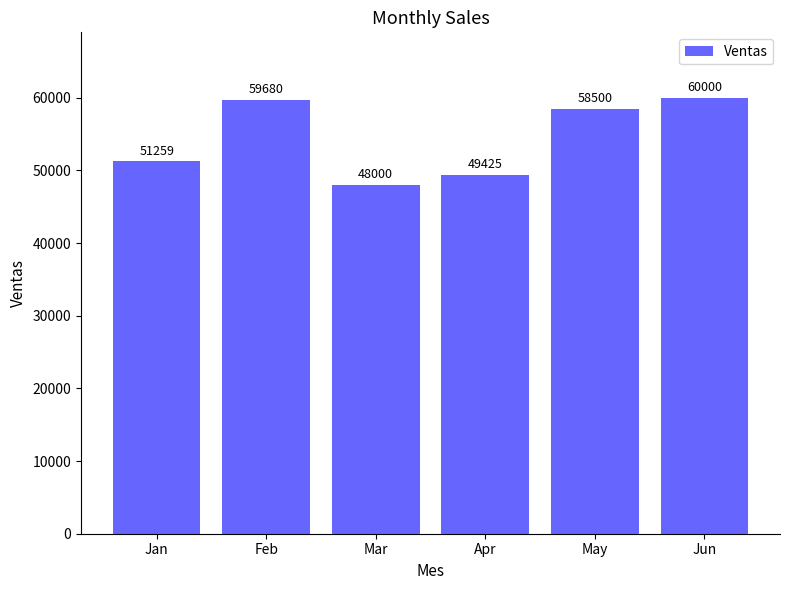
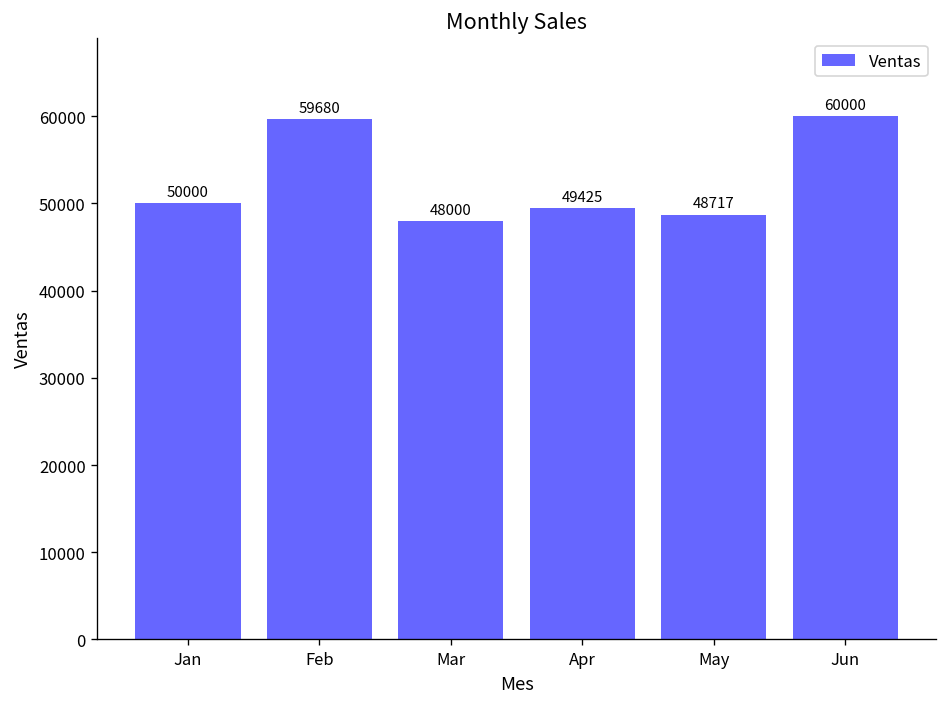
Jan: 51259 -> 50000
May: 58500 -> 48717
